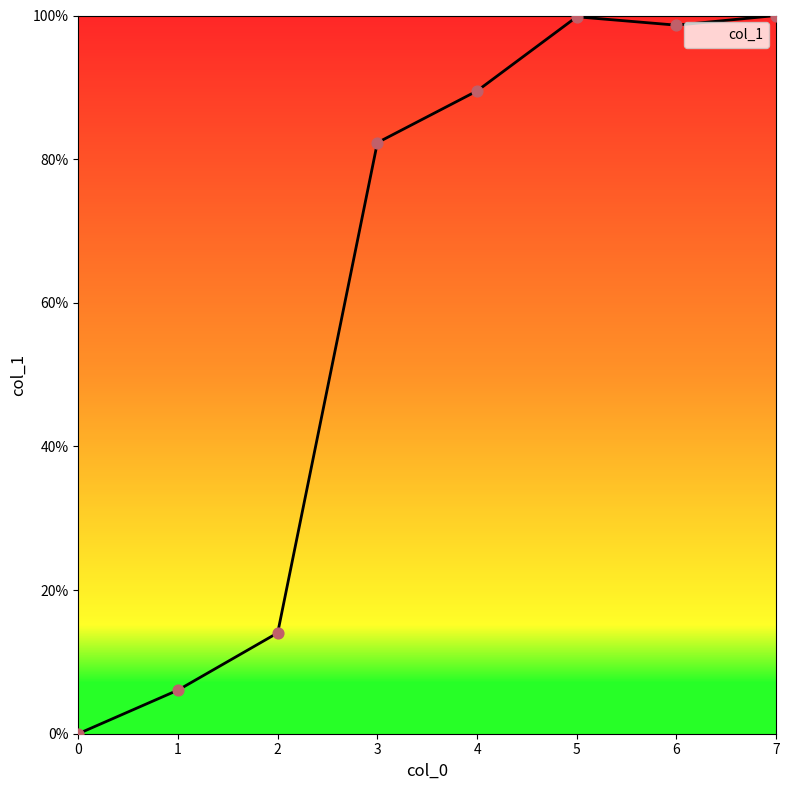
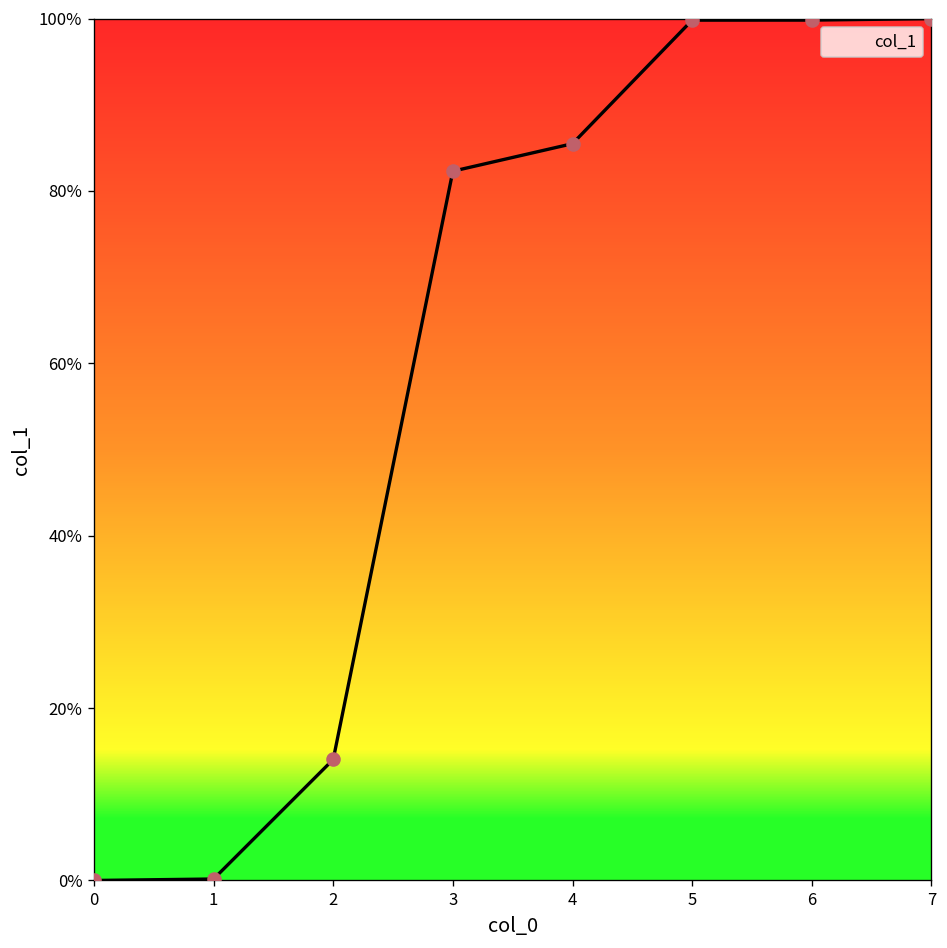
1: 6% -> 0%
4: 90% -> 85%
6: 99% -> 100%
